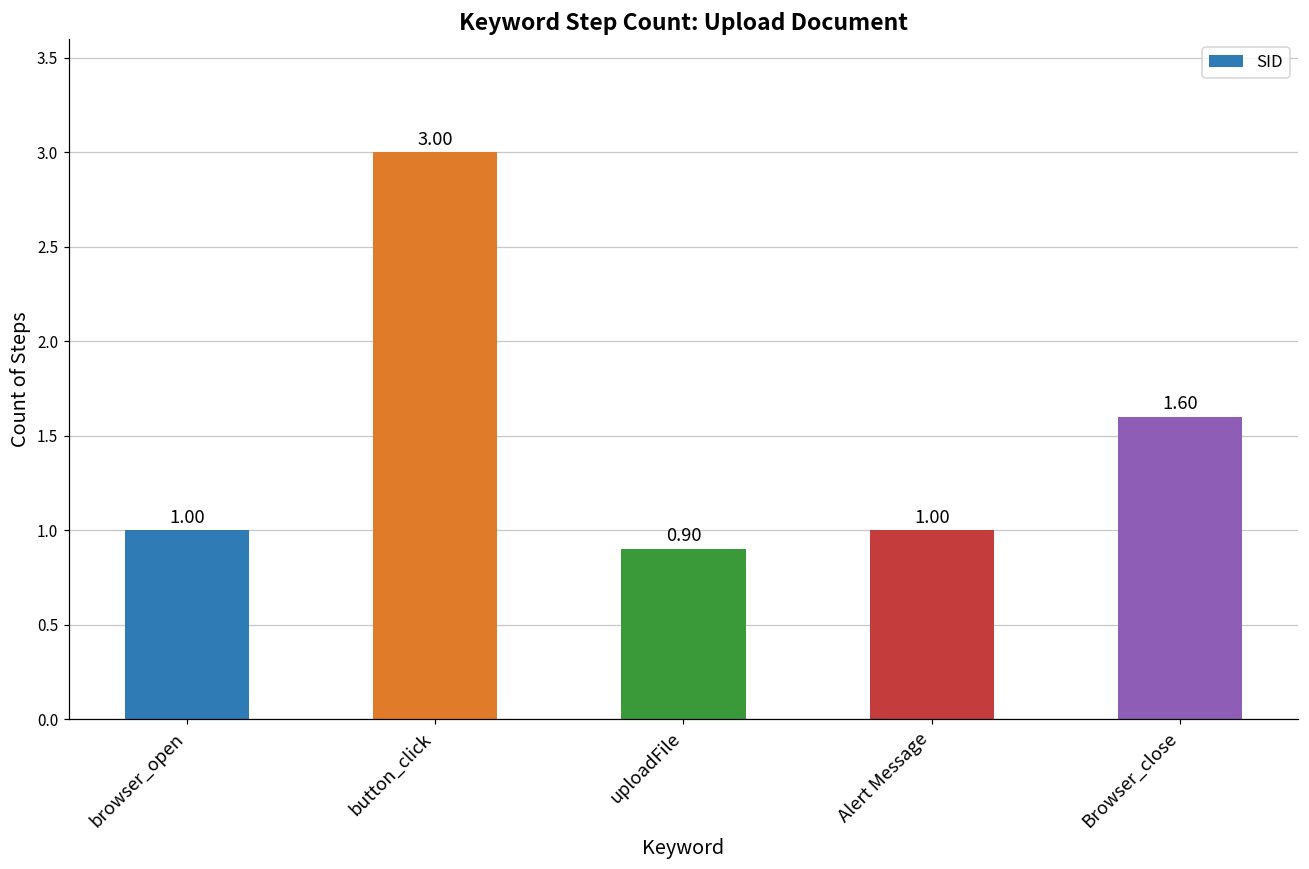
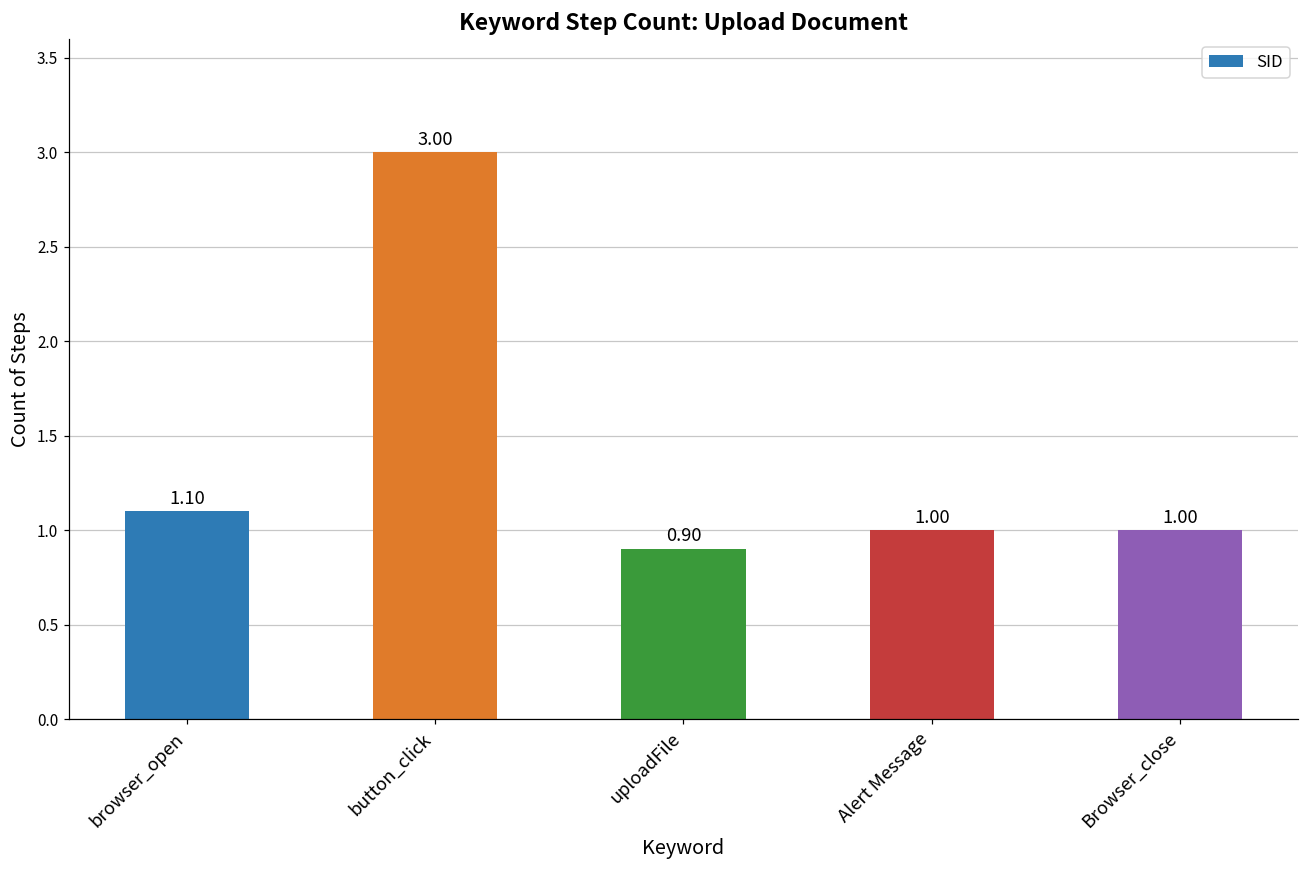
browser_open: 1.00 -> 1.10
Browser_close: 1.60 -> 1.00
